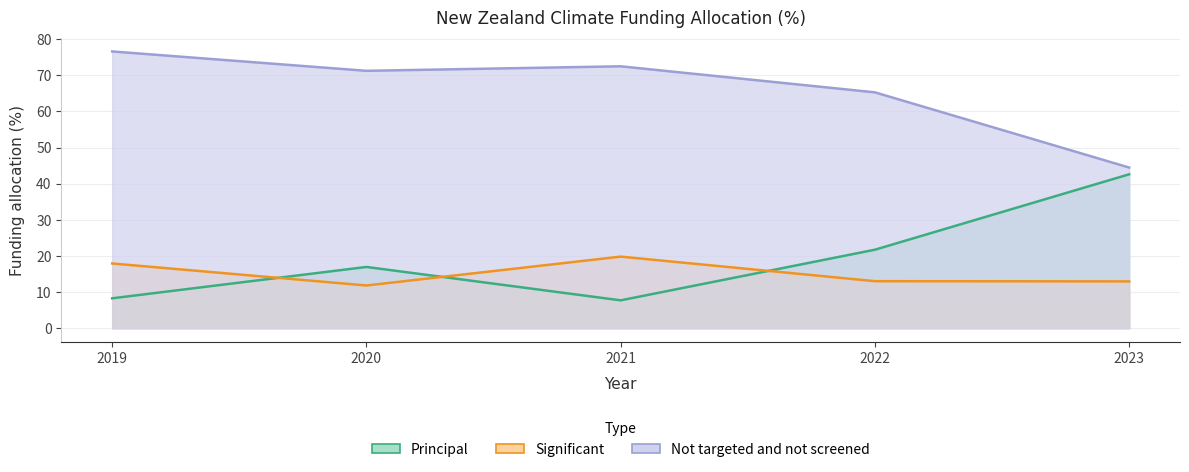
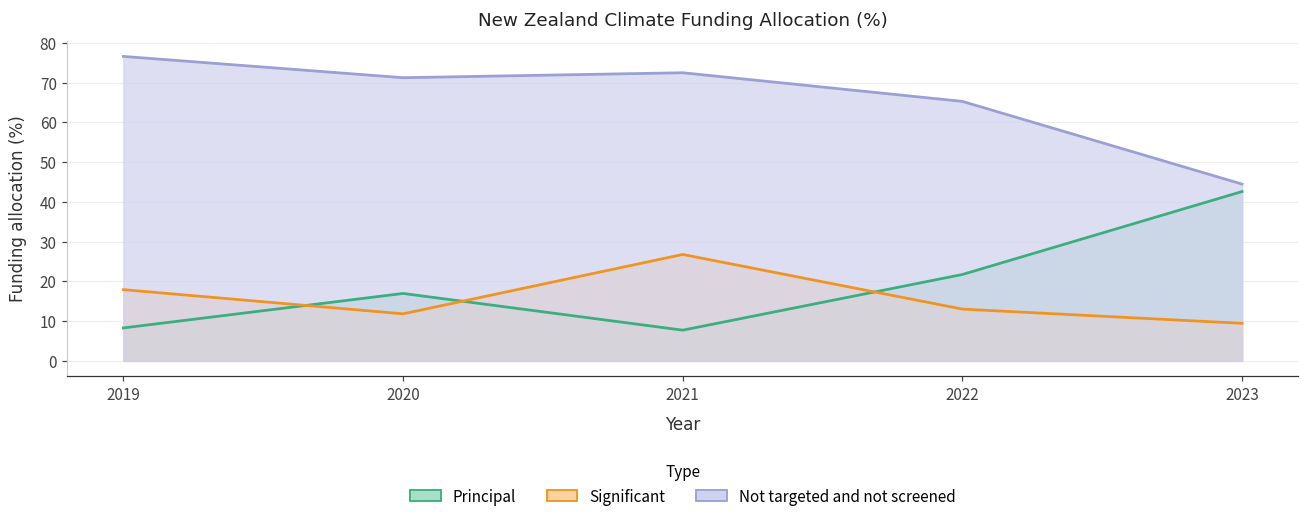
Significant, 2021: 20 -> 27
Significant, 2023: 13 -> 9
